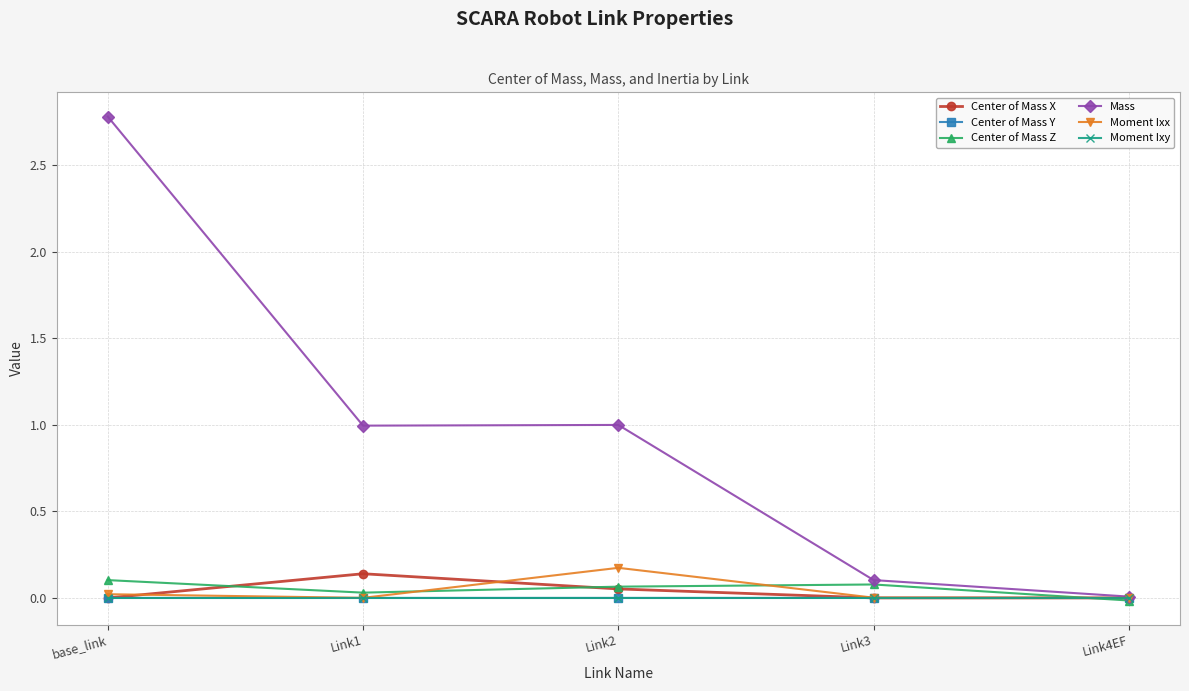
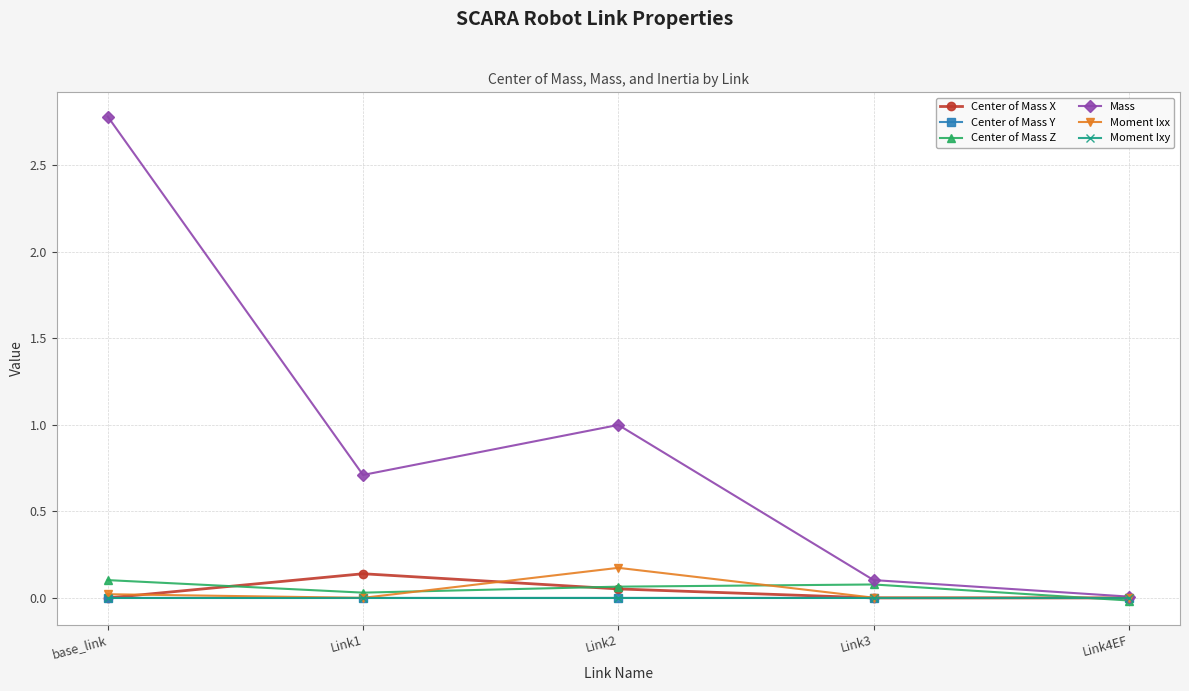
Mass, Link1: 1.00 -> 0.71
